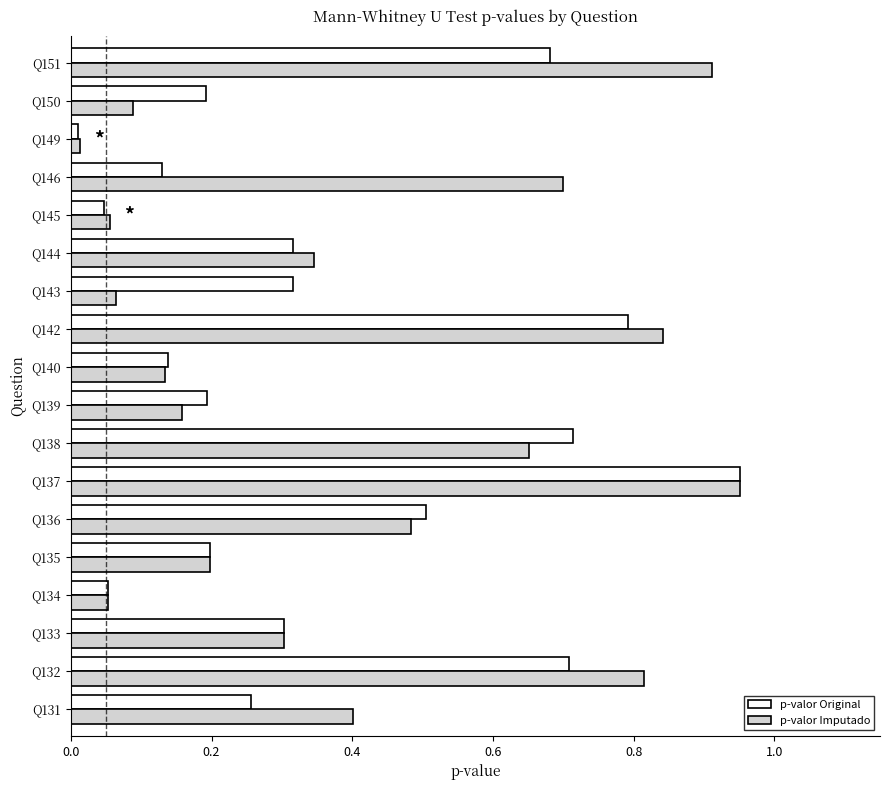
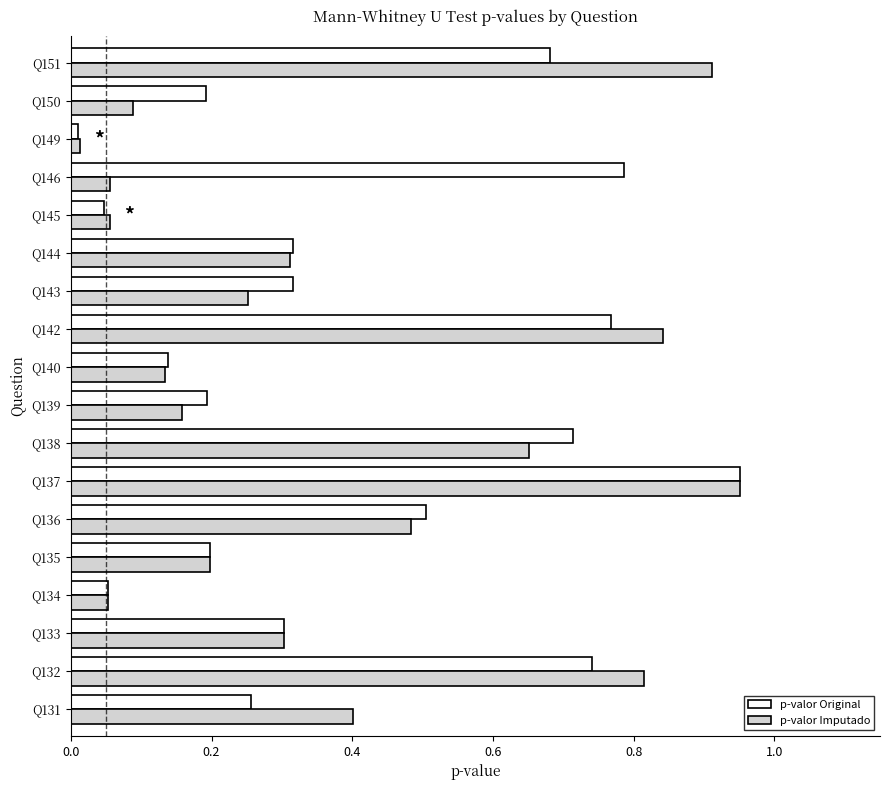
p-valor Original, Q146: 0.13 -> 0.79
p-valor Imputado, Q146: 0.70 -> 0.06
p-valor Imputado, Q144: 0.35 -> 0.31
p-valor Imputado, Q143: 0.06 -> 0.25
p-valor Original, Q142: 0.79 -> 0.77
p-valor Original, Q132: 0.71 -> 0.74
